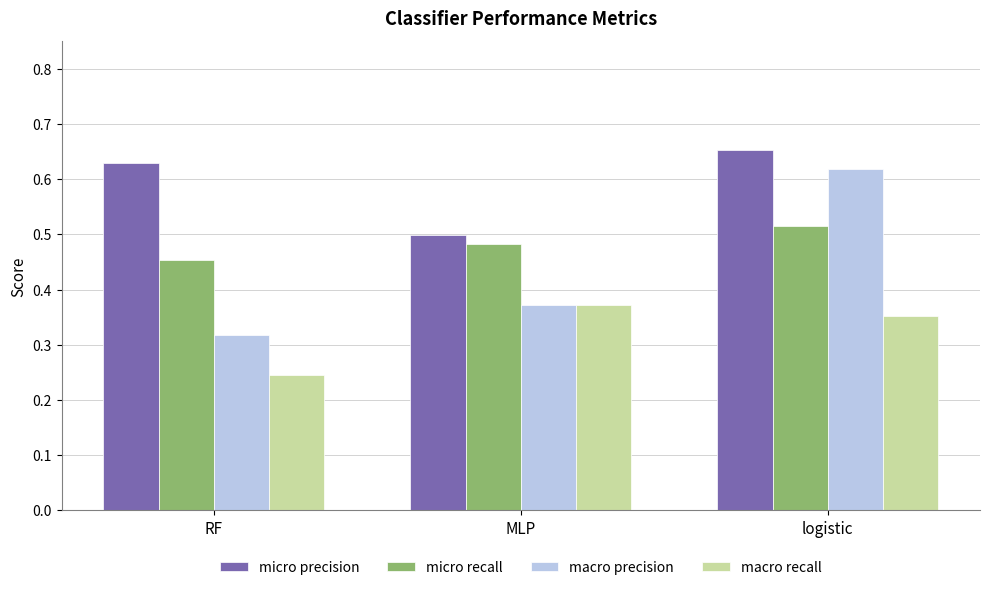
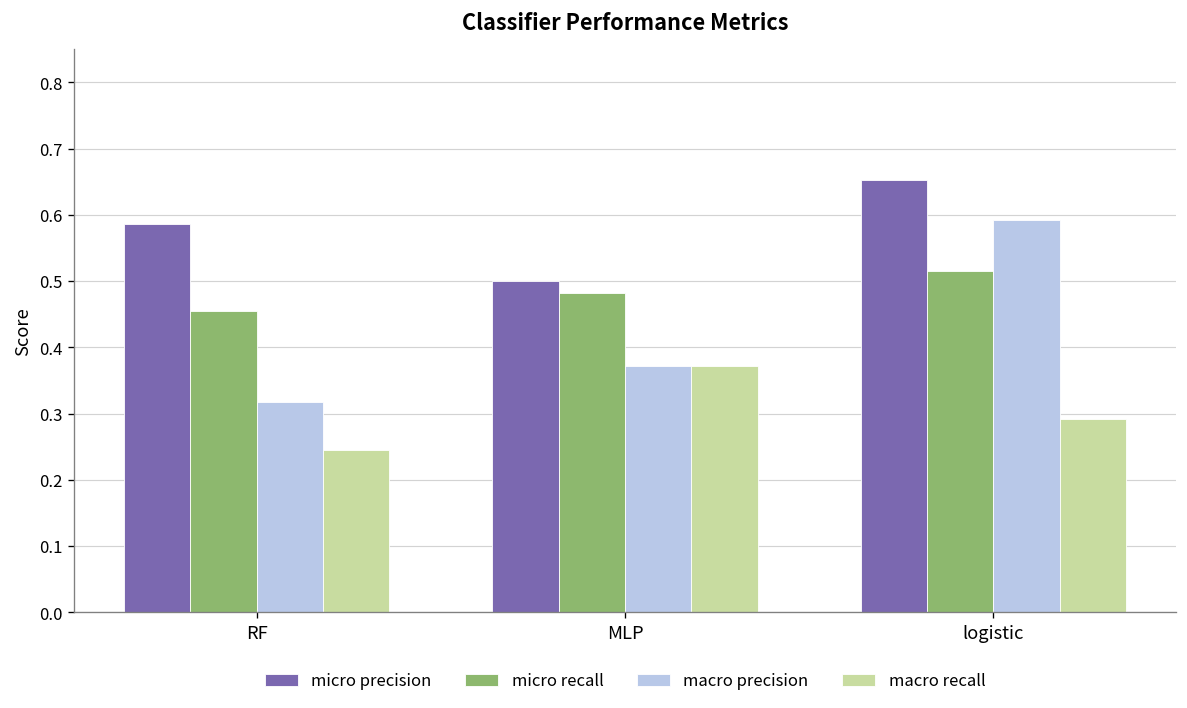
micro precision, RF: 0.63 -> 0.59
macro precision, logistic: 0.62 -> 0.59
macro recall, logistic: 0.35 -> 0.29
